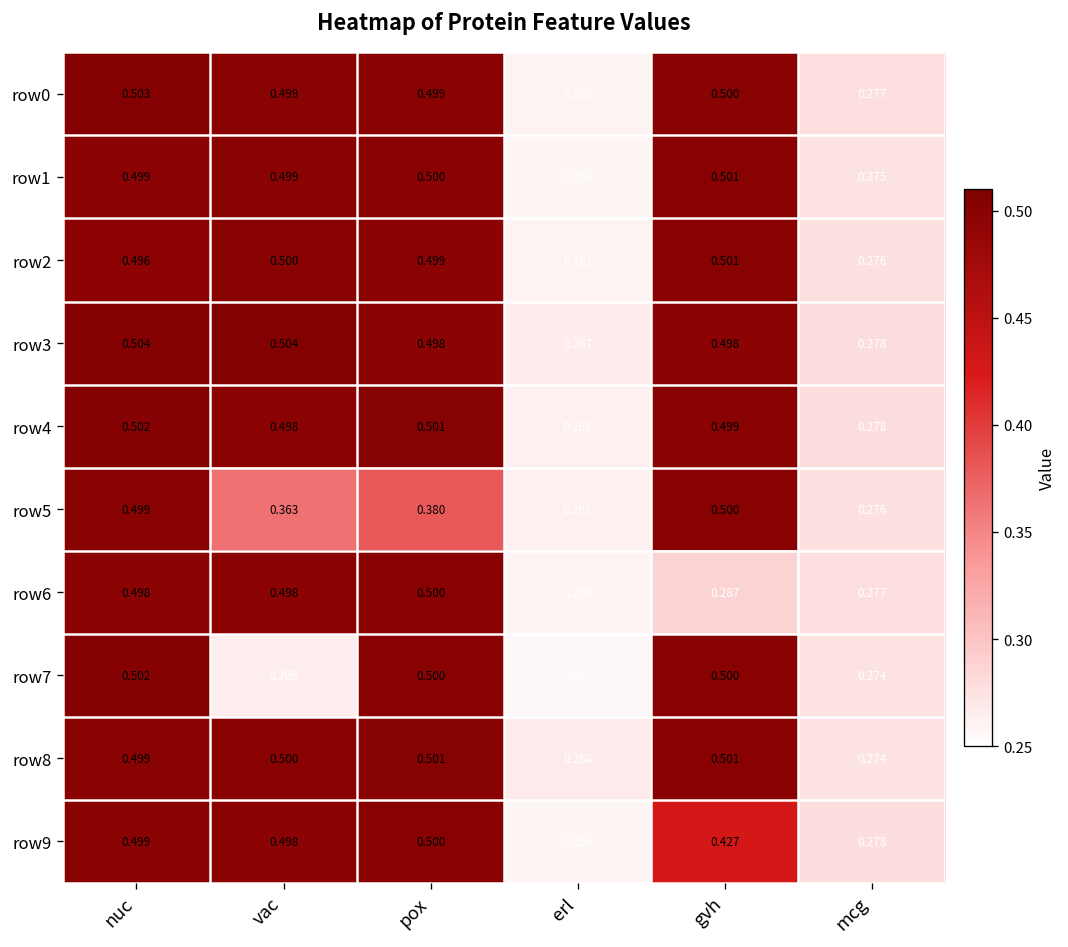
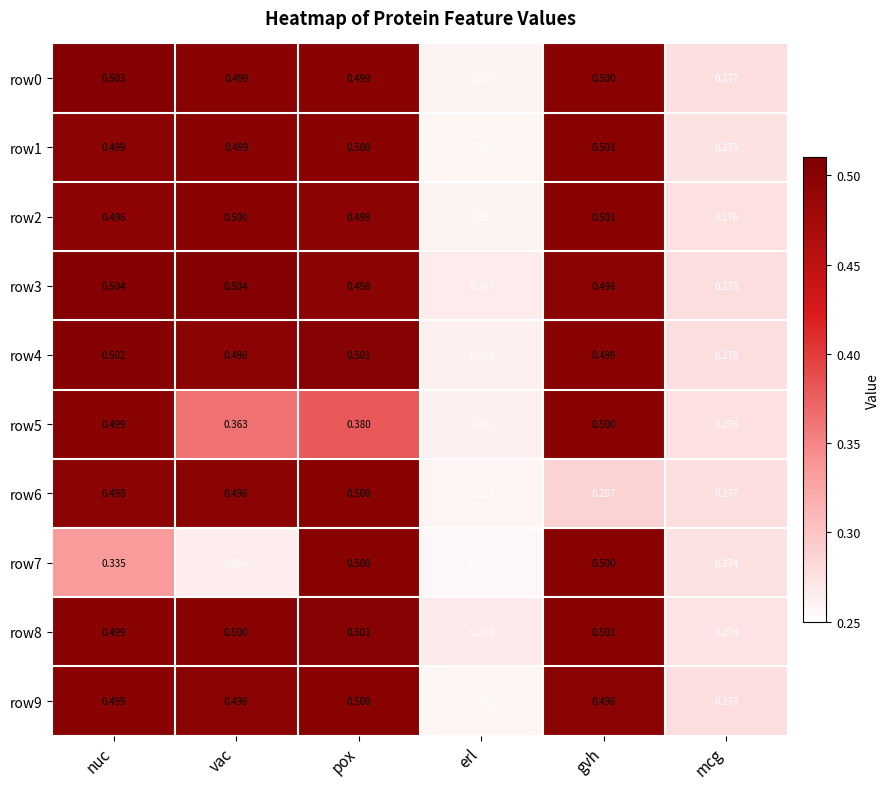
row7, nuc: 0.502 -> 0.335
row9, gvh: 0.427 -> 0.498
